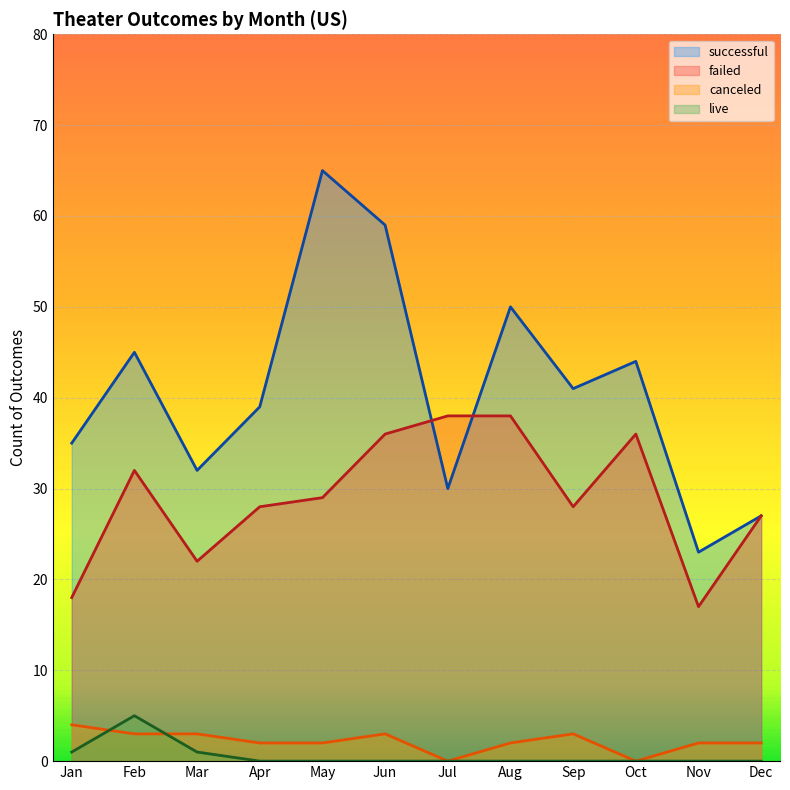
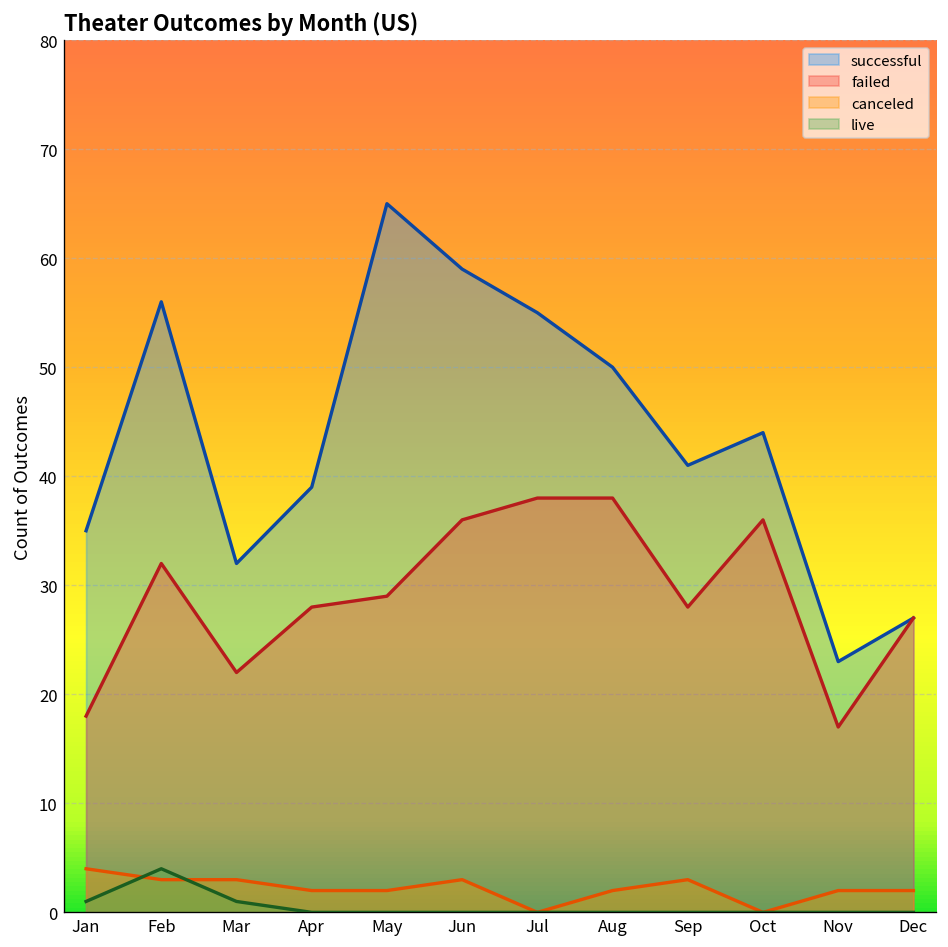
successful, Feb: 45 -> 56
live, Feb: 5 -> 4
successful, Jul: 30 -> 55
